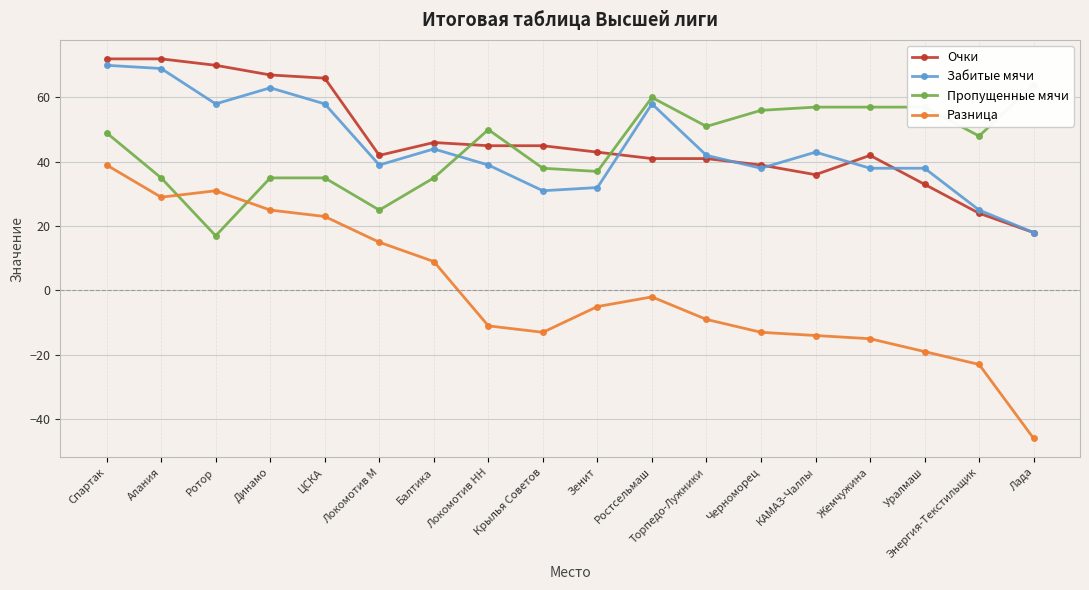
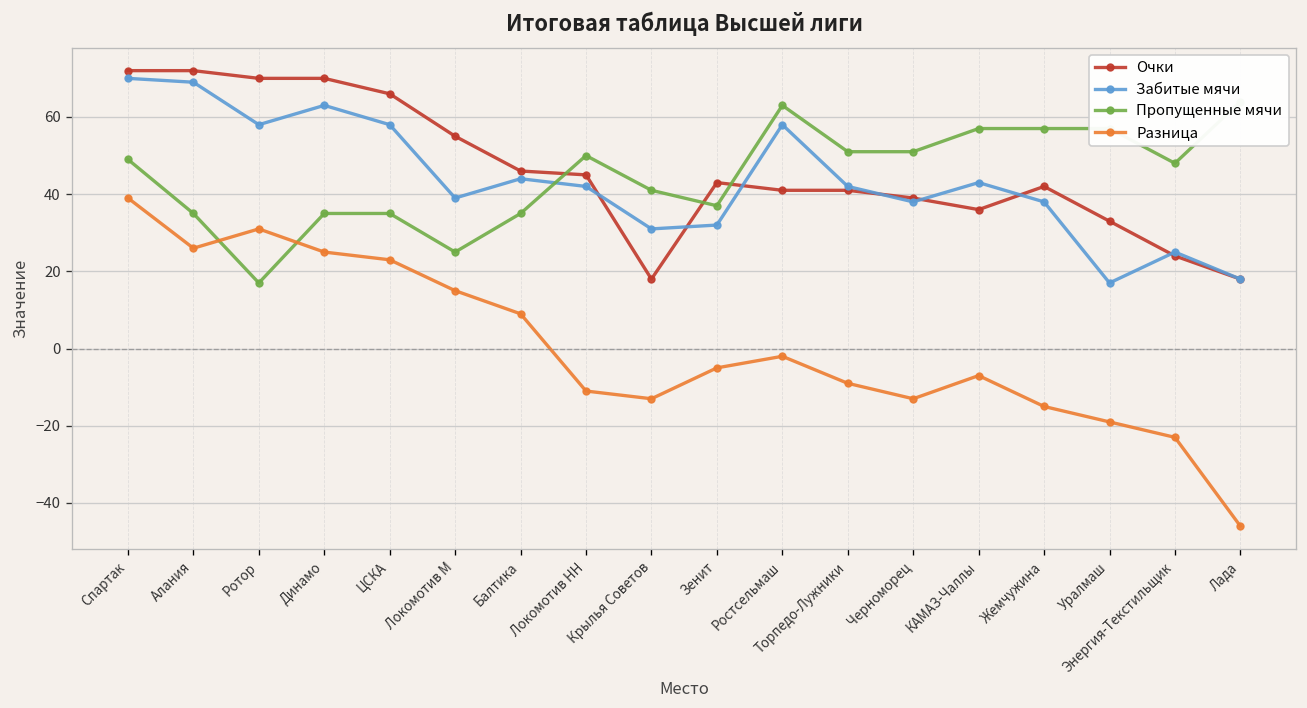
Разница, Алания: 29 -> 26
Очки, Динамо: 67 -> 70
Очки, Локомотив М: 42 -> 55
Забитые мячи, Локомотив НН: 39 -> 42
Очки, Крылья Советов: 45 -> 18
Пропущенные мячи, Крылья Советов: 38 -> 41
Пропущенные мячи, Ростсельмаш: 60 -> 63
Пропущенные мячи, Черноморец: 56 -> 51
Разница, КАМАЗ-Чаллы: -14 -> -7
Забитые мячи, Уралмаш: 38 -> 17
